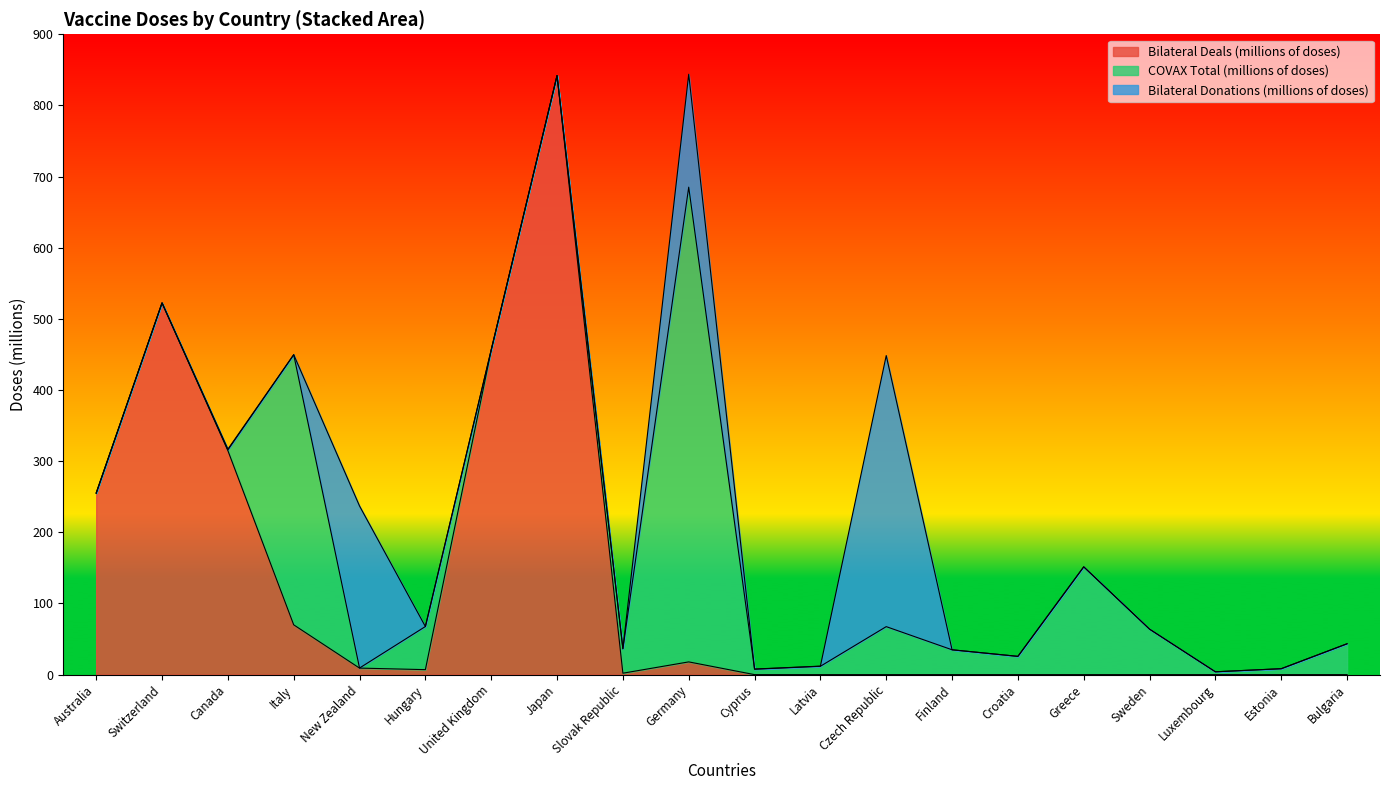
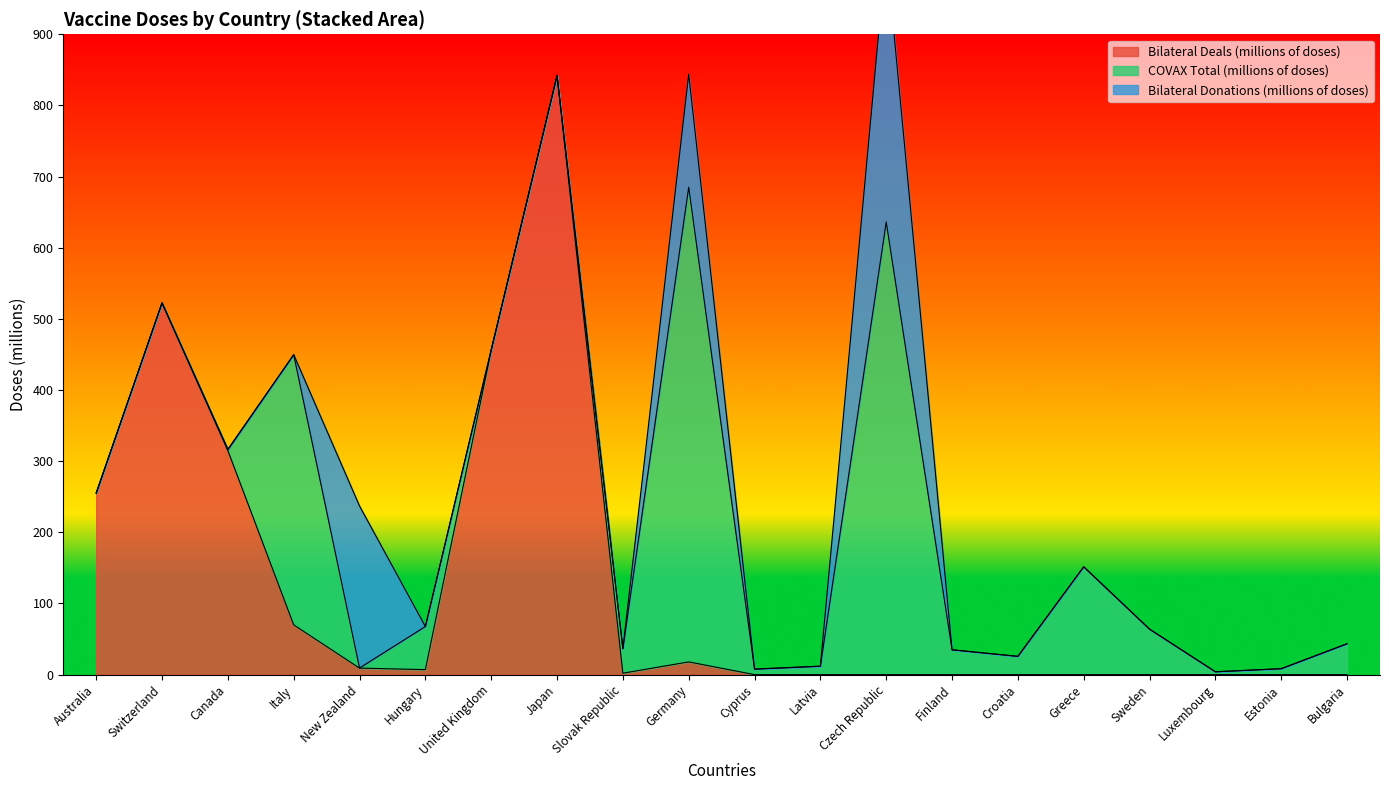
COVAX Total (millions of doses), Czech Republic: 70 -> 640
